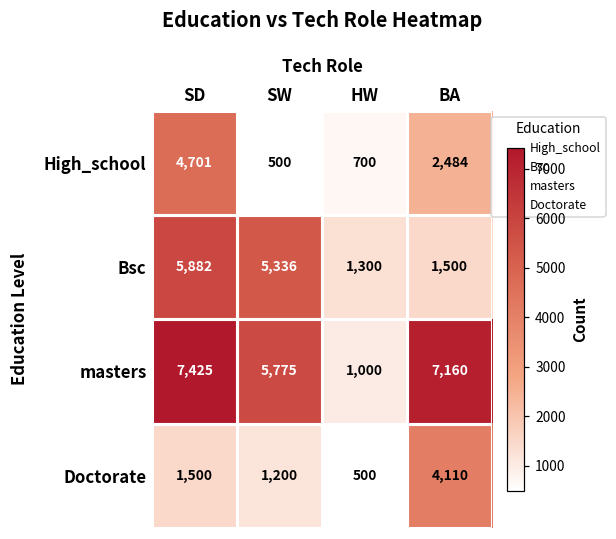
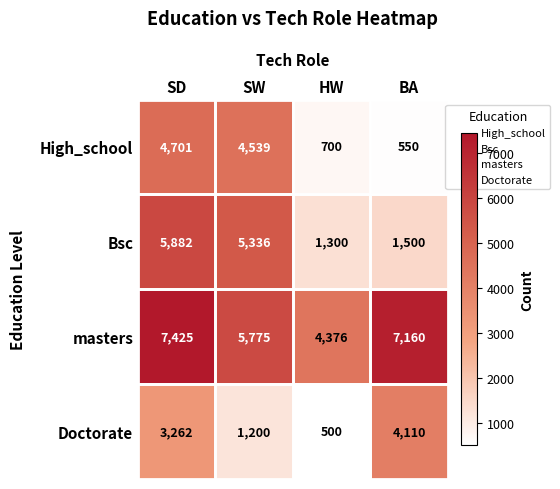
High_school, SW: 500 -> 4,539
High_school, BA: 2,484 -> 550
masters, HW: 1,000 -> 4,376
Doctorate, SD: 1,500 -> 3,262
